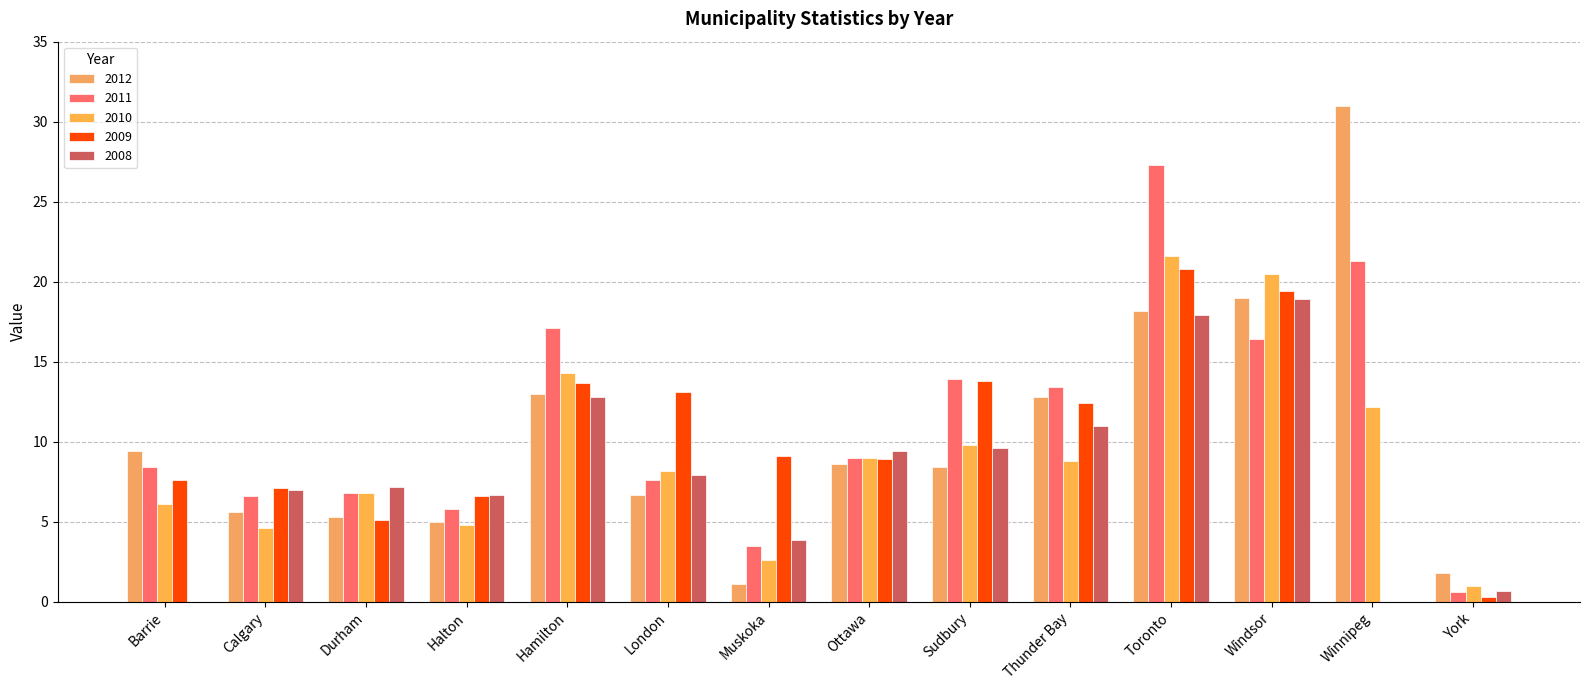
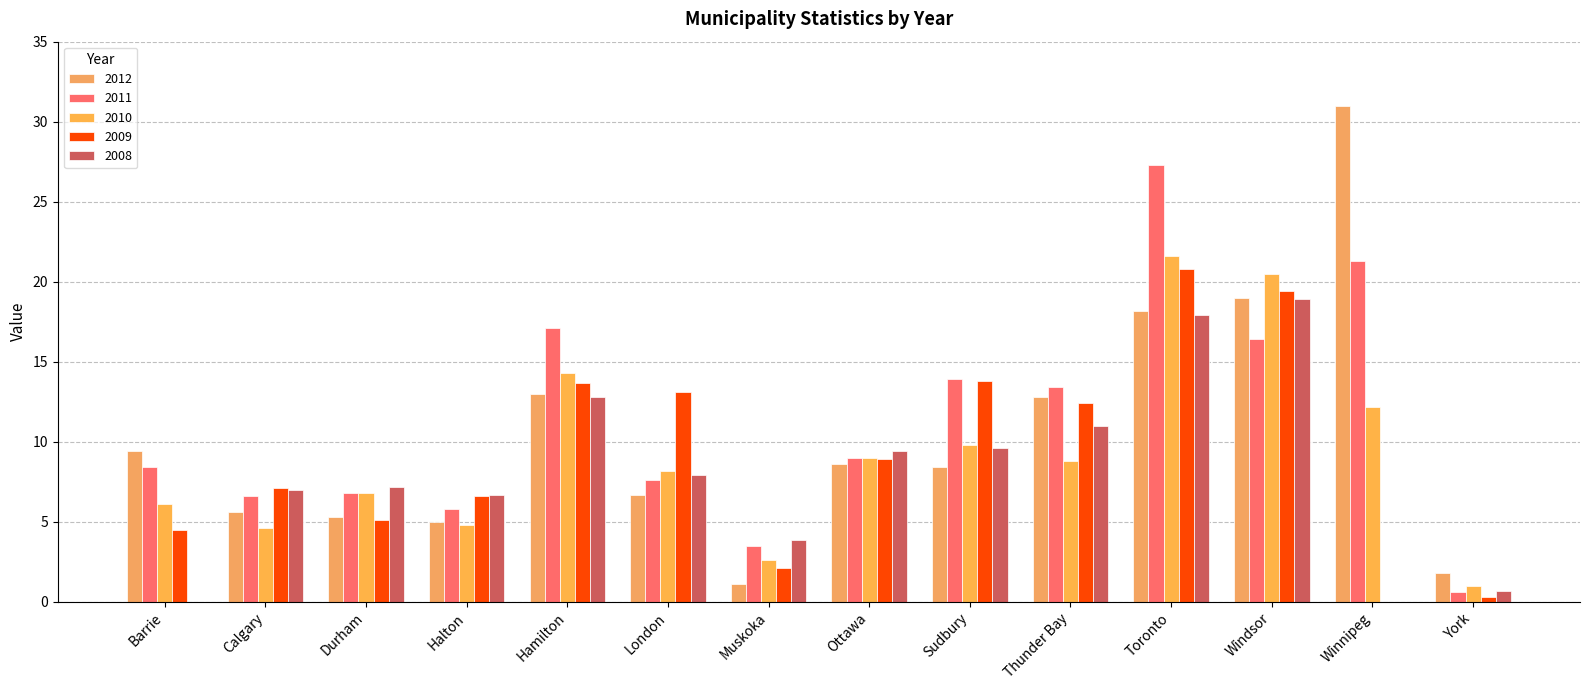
2009, Barrie: 7.6 -> 4.5
2009, Muskoka: 9.1 -> 2.1
